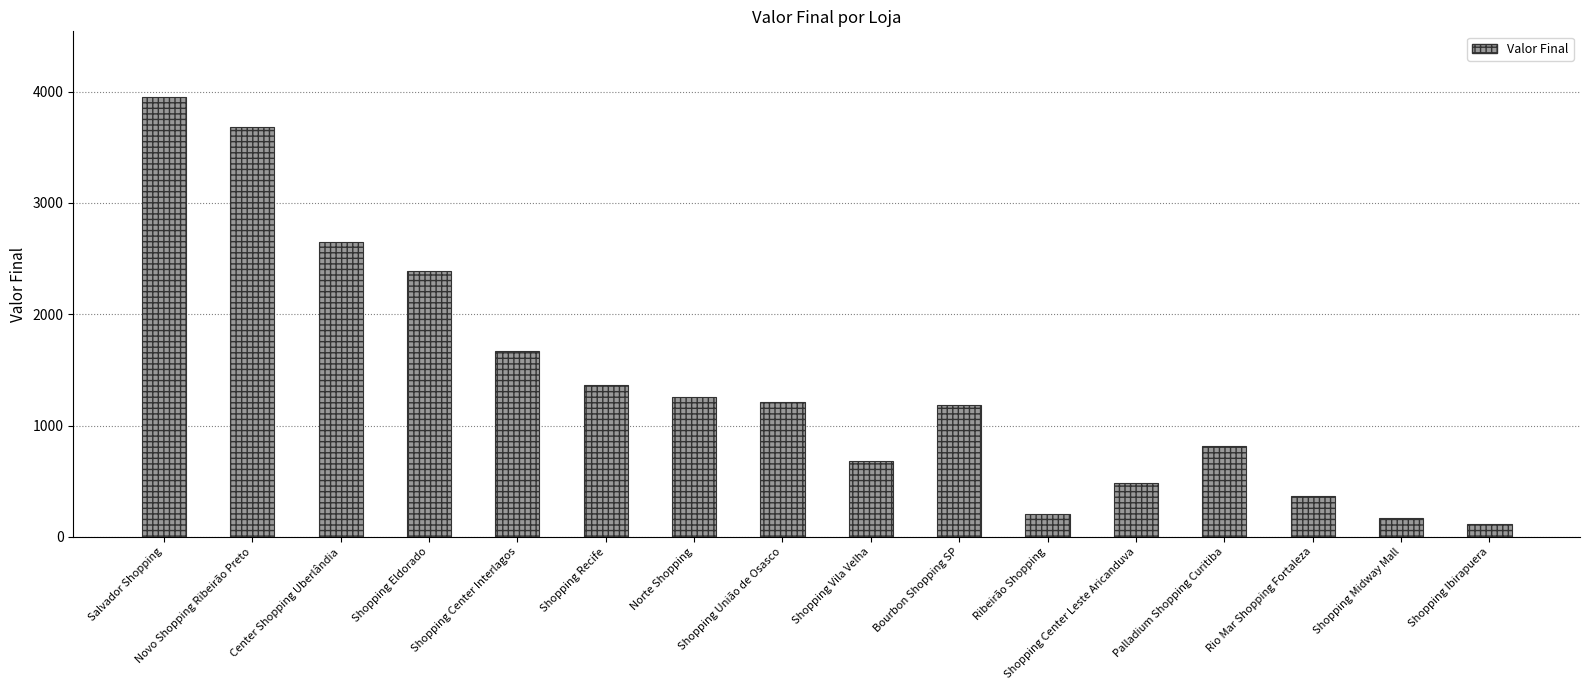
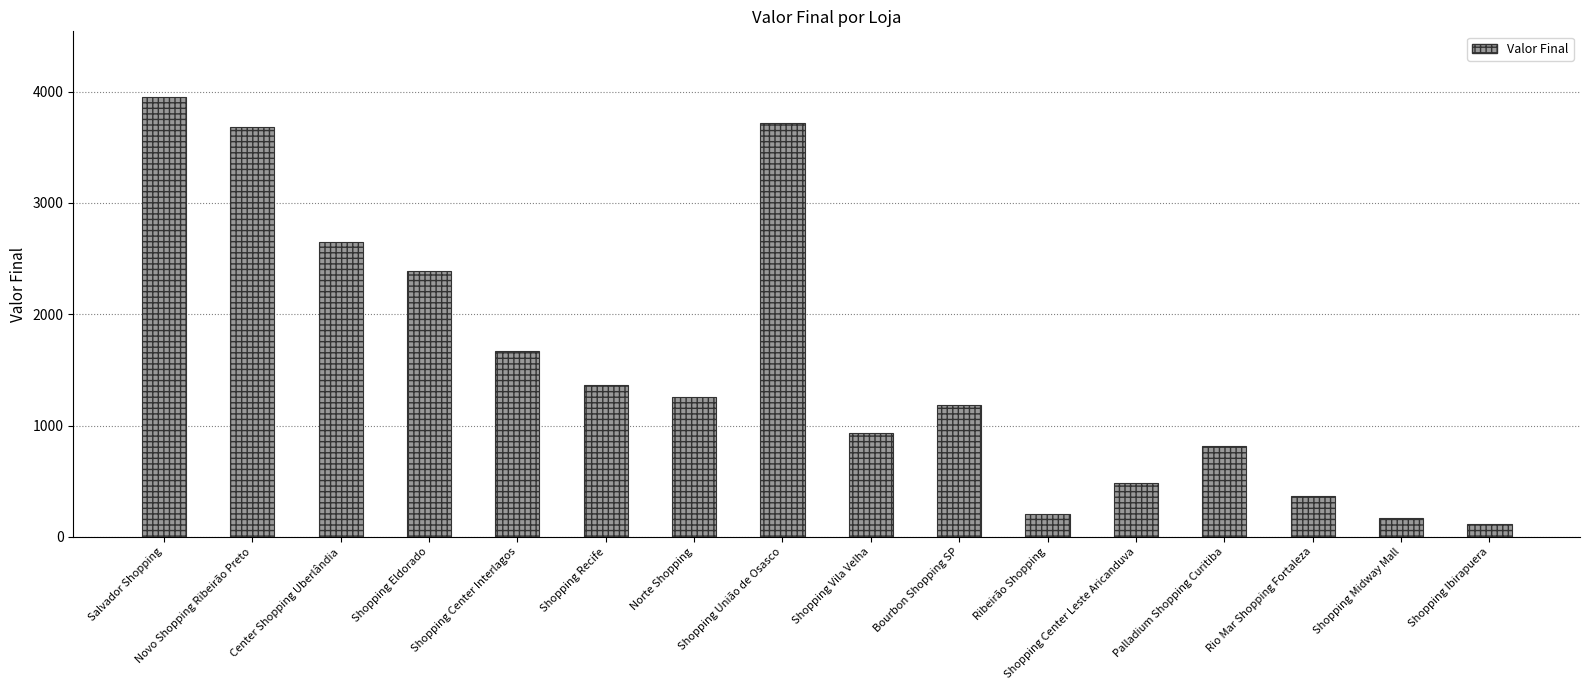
Shopping União de Osasco: 1210 -> 3720
Shopping Vila Velha: 680 -> 940
